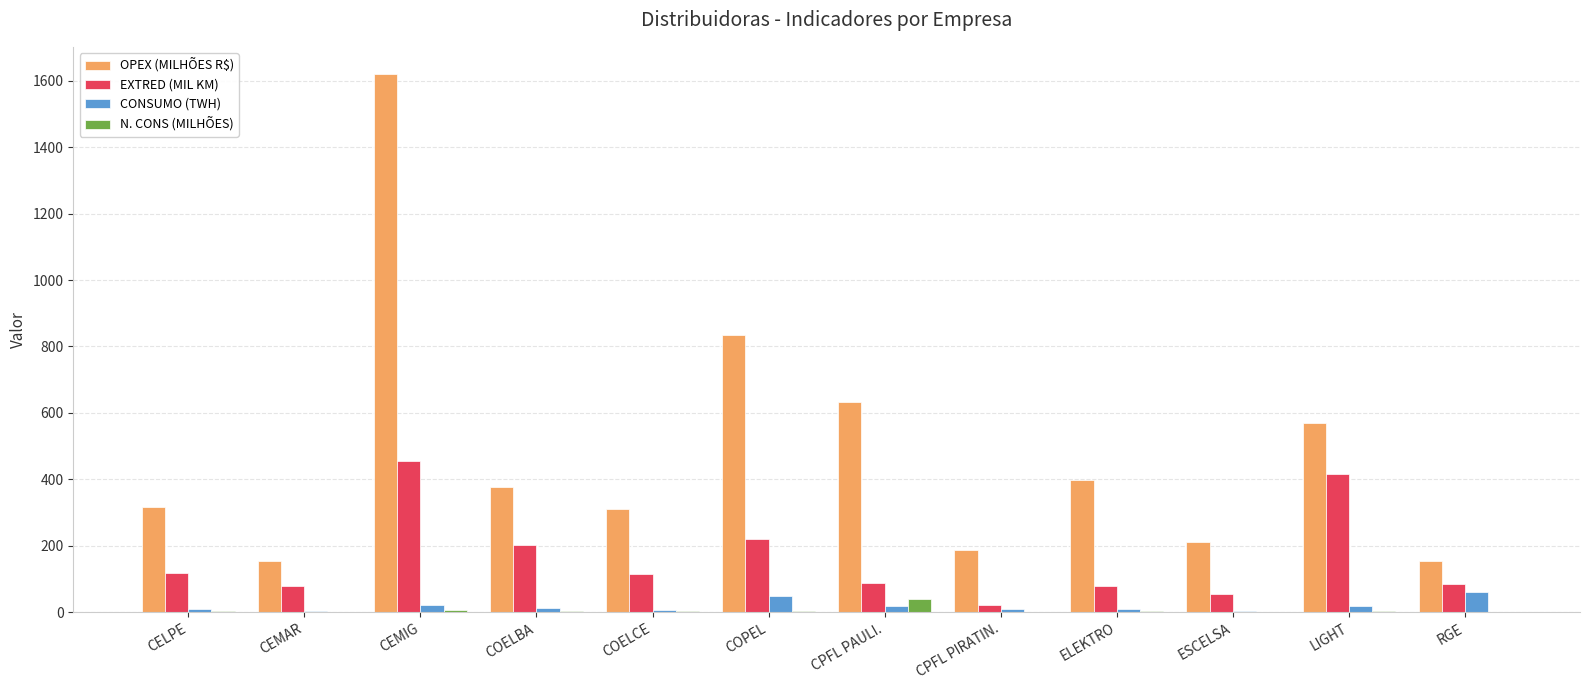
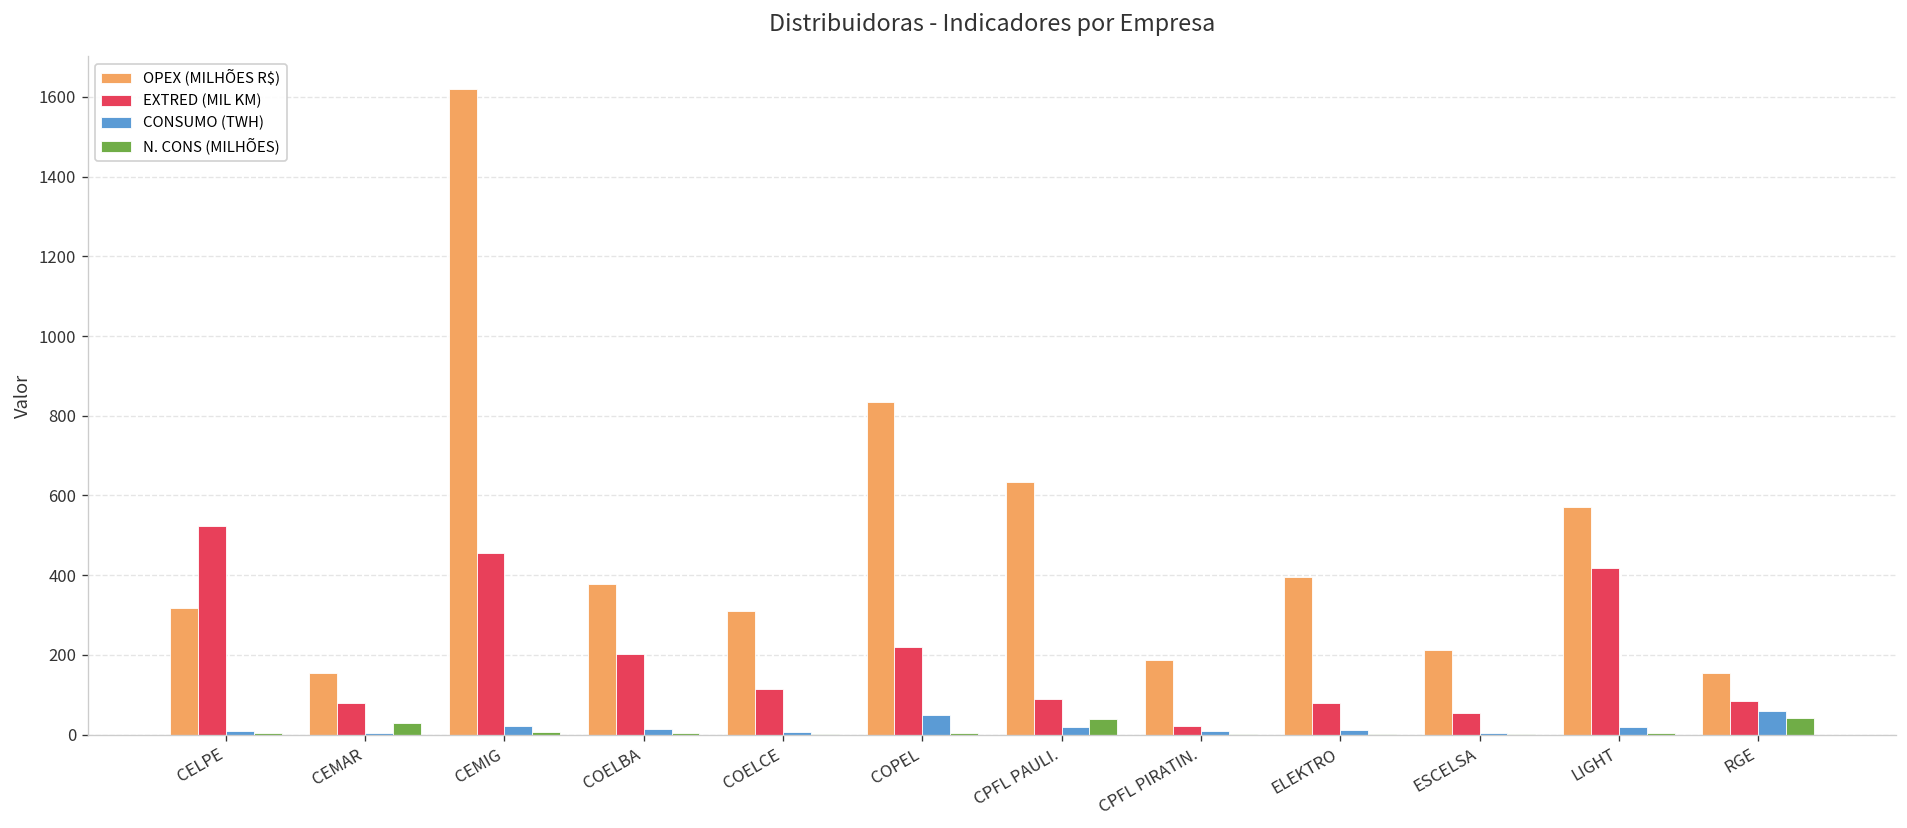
EXTRED (MIL KM), CELPE: 120 -> 520
N. CONS (MILHÕES), CEMAR: 0 -> 30
N. CONS (MILHÕES), RGE: 0 -> 40
